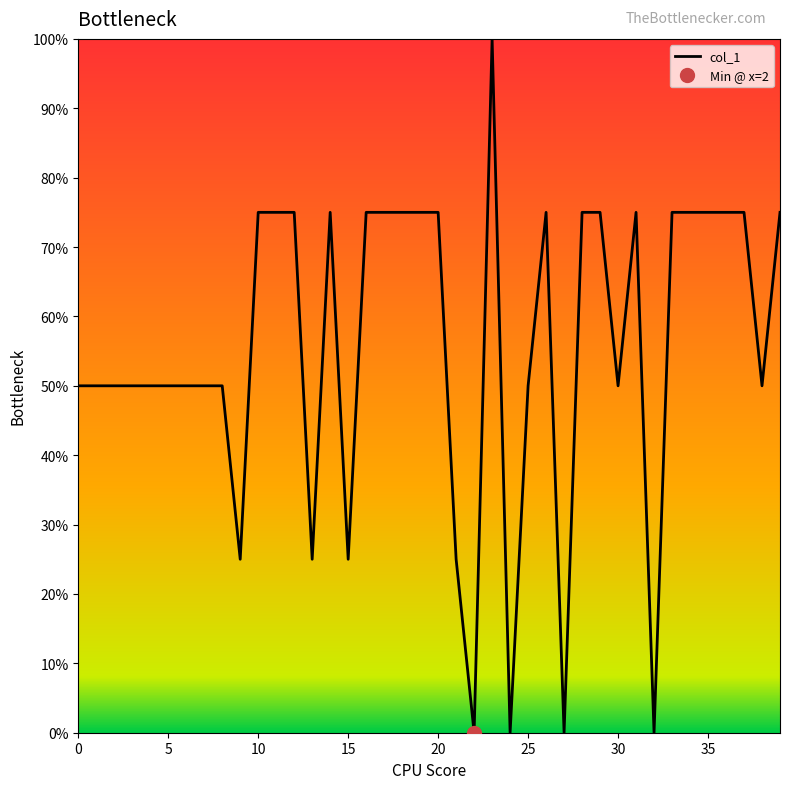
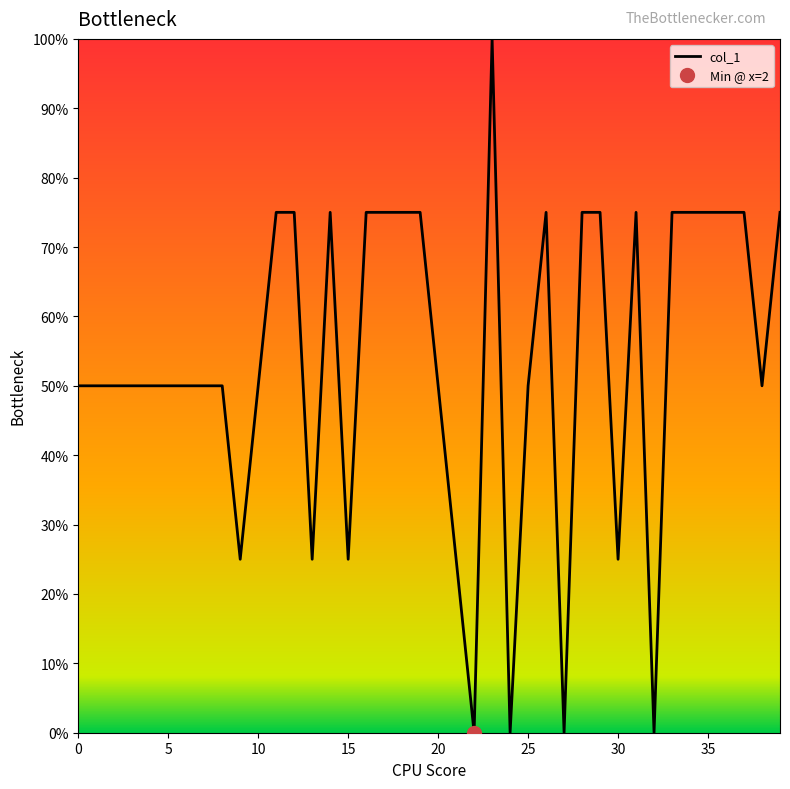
col_1, 10: 75% -> 50%
col_1, 20: 75% -> 50%
col_1, 30: 50% -> 25%
